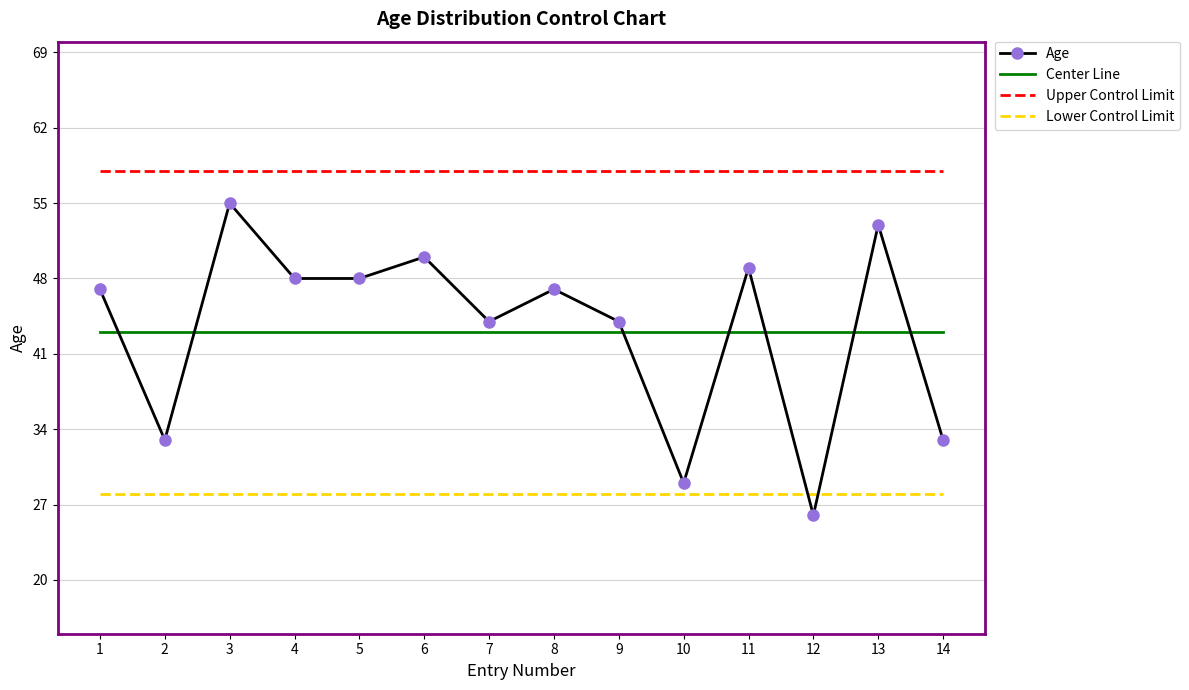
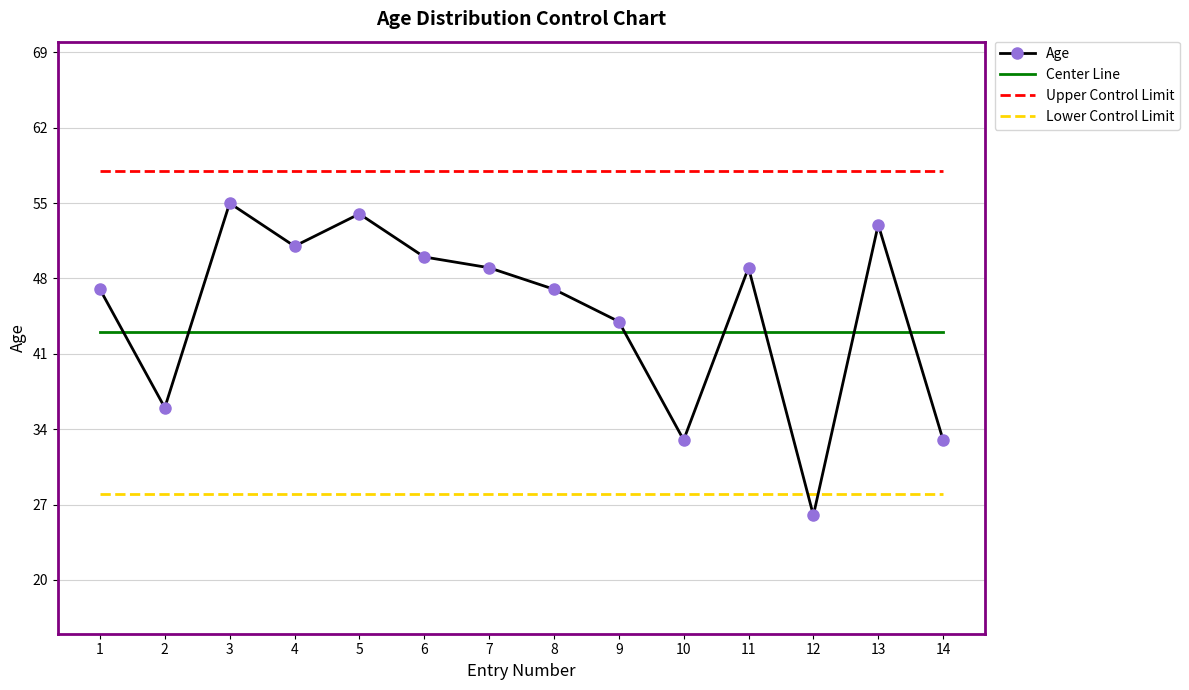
Age, 2: 33 -> 36
Age, 4: 48 -> 51
Age, 5: 48 -> 54
Age, 7: 44 -> 49
Age, 10: 29 -> 33
